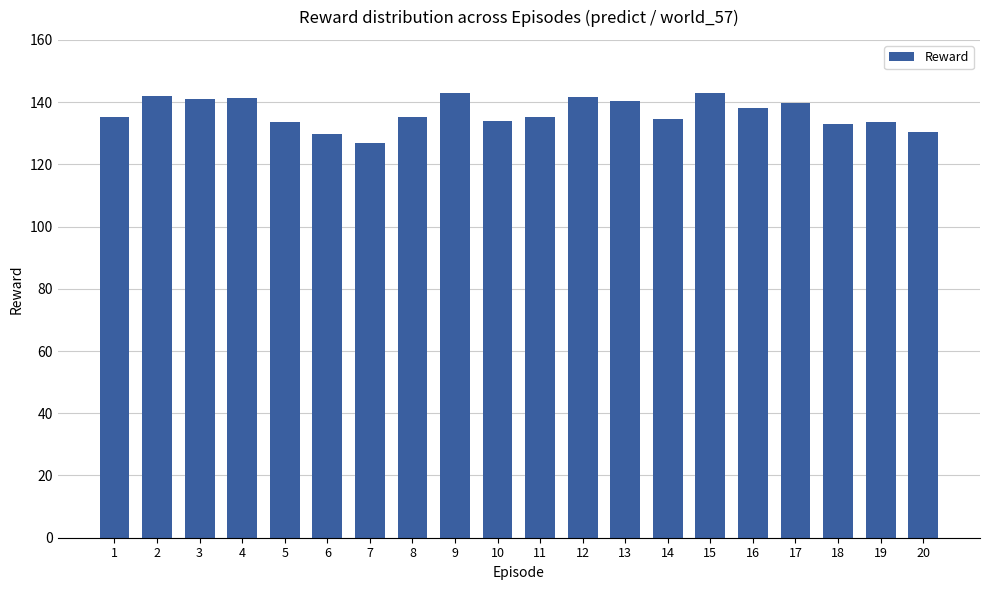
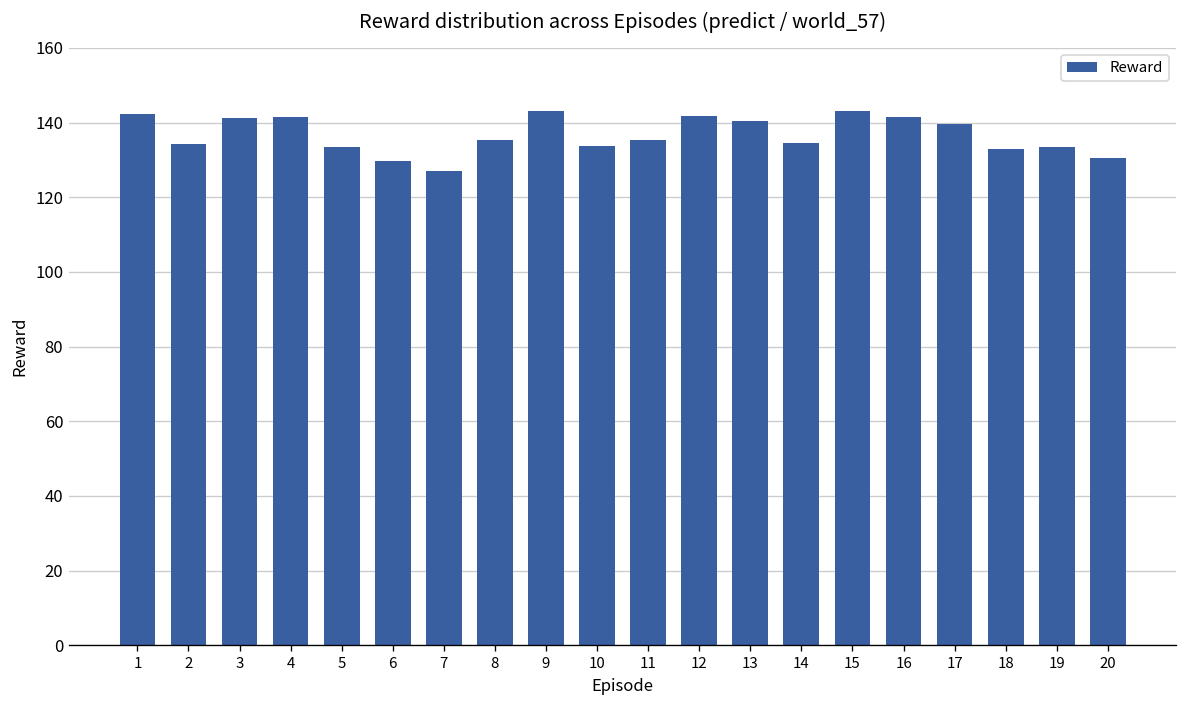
1: 135 -> 142
2: 142 -> 134
16: 138 -> 141
